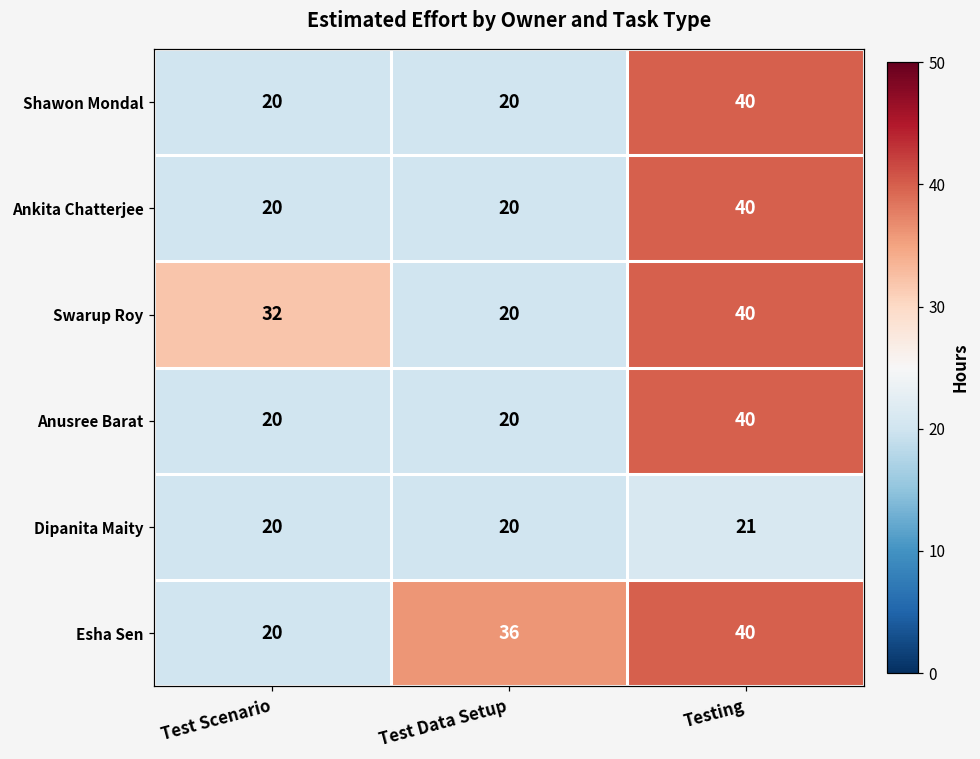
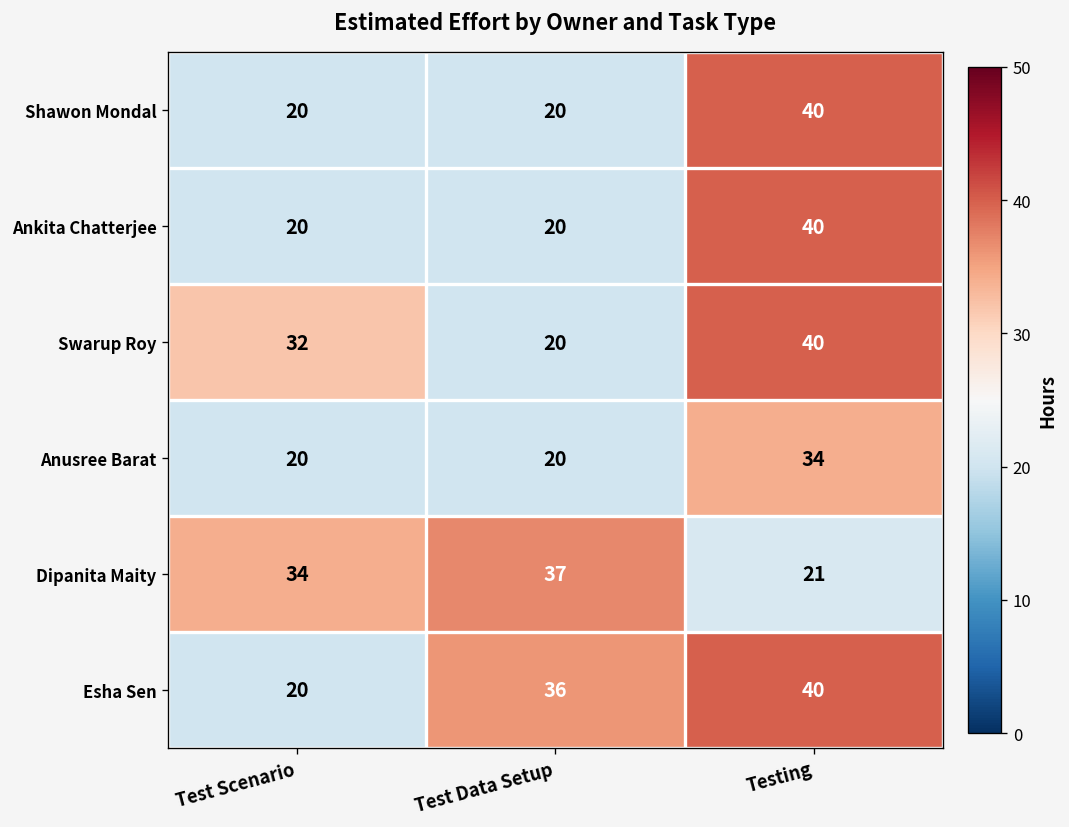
Anusree Barat, Testing: 40 -> 34
Dipanita Maity, Test Scenario: 20 -> 34
Dipanita Maity, Test Data Setup: 20 -> 37
